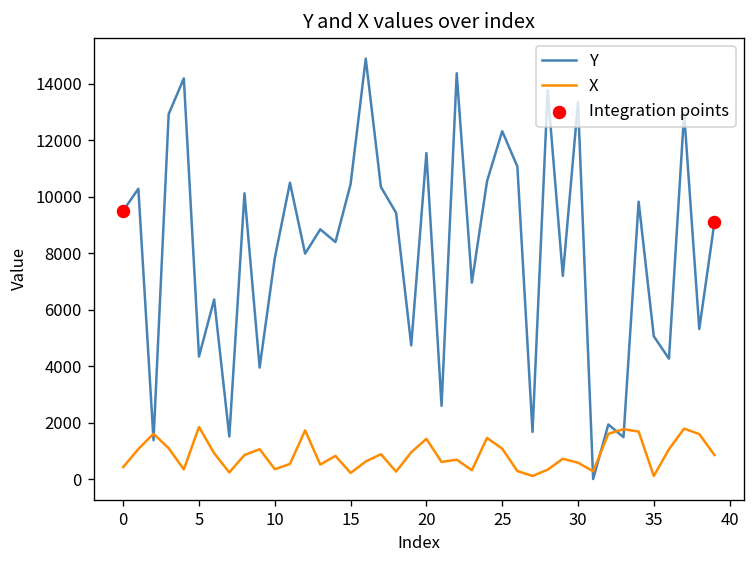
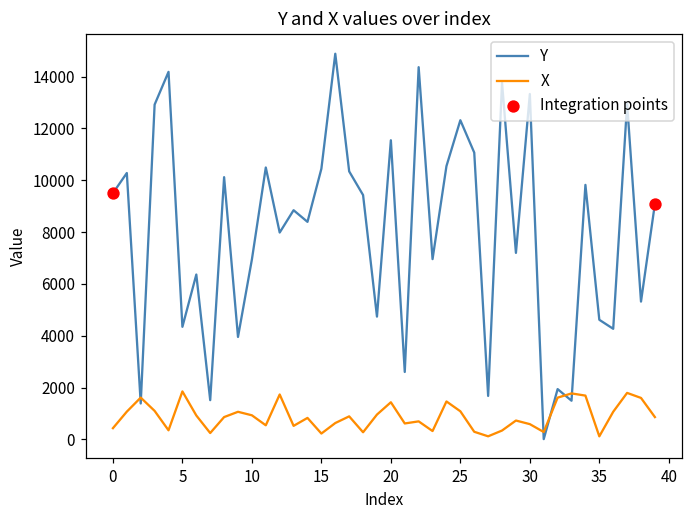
Y, 10: 7800 -> 6900
X, 10: 400 -> 900
Y, 35: 5100 -> 4600
